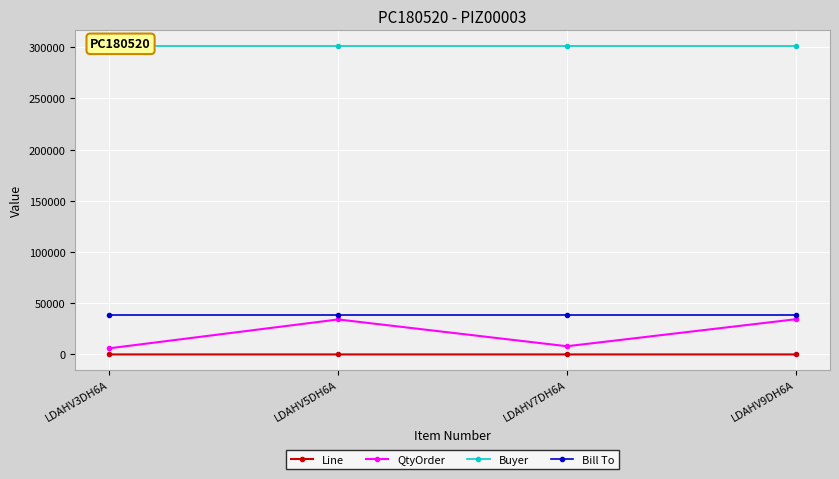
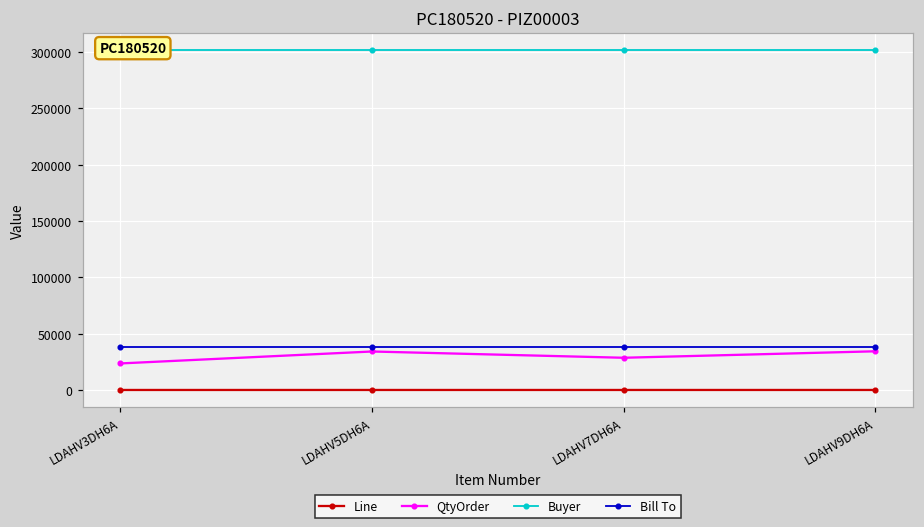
QtyOrder, LDAHV3DH6A: 6000 -> 24000
QtyOrder, LDAHV7DH6A: 8000 -> 29000
